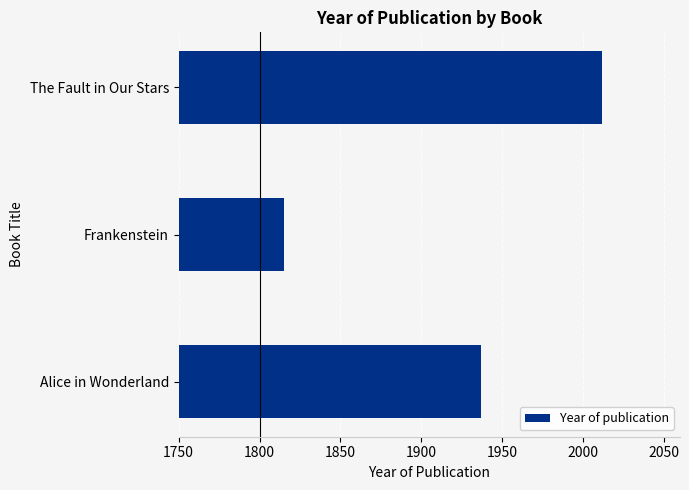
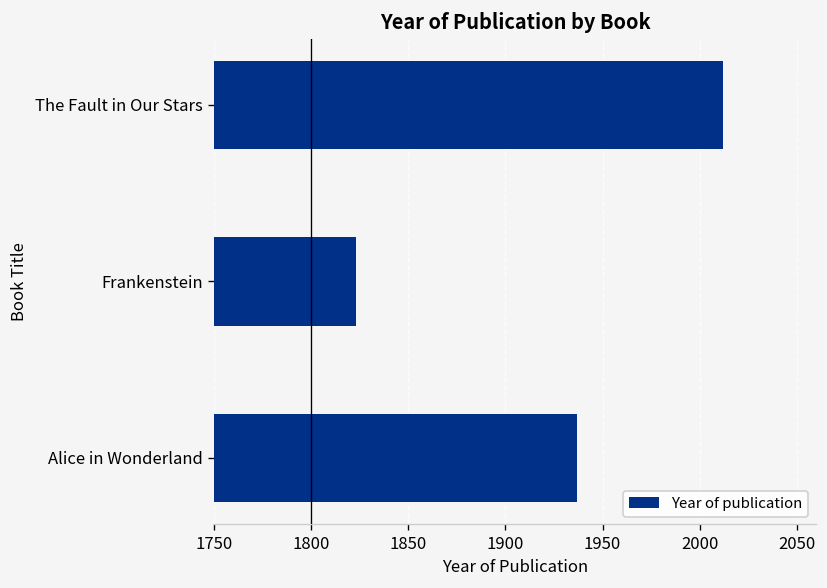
Frankenstein: 1815 -> 1823
